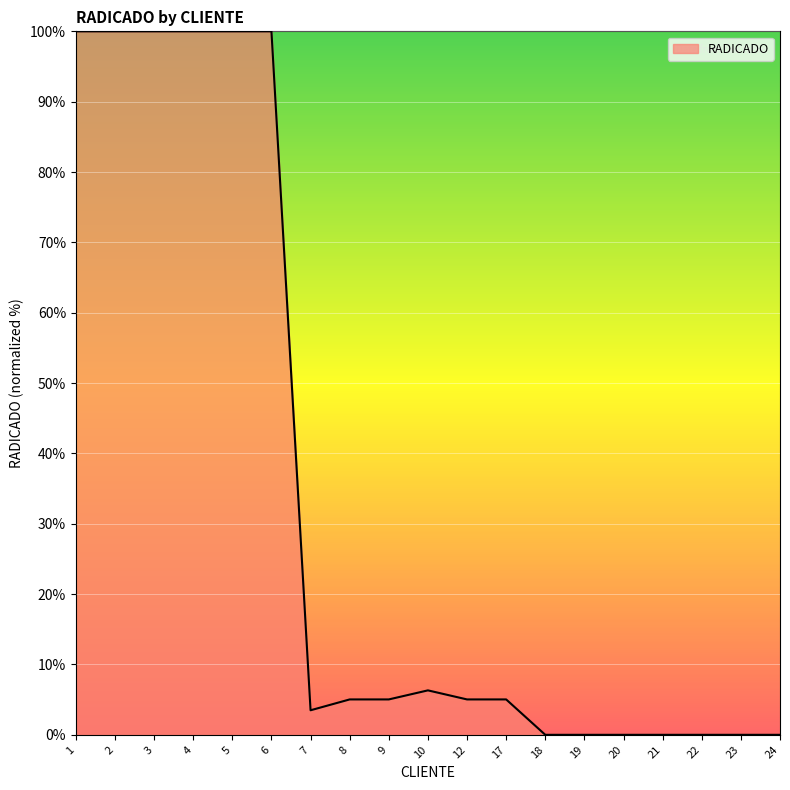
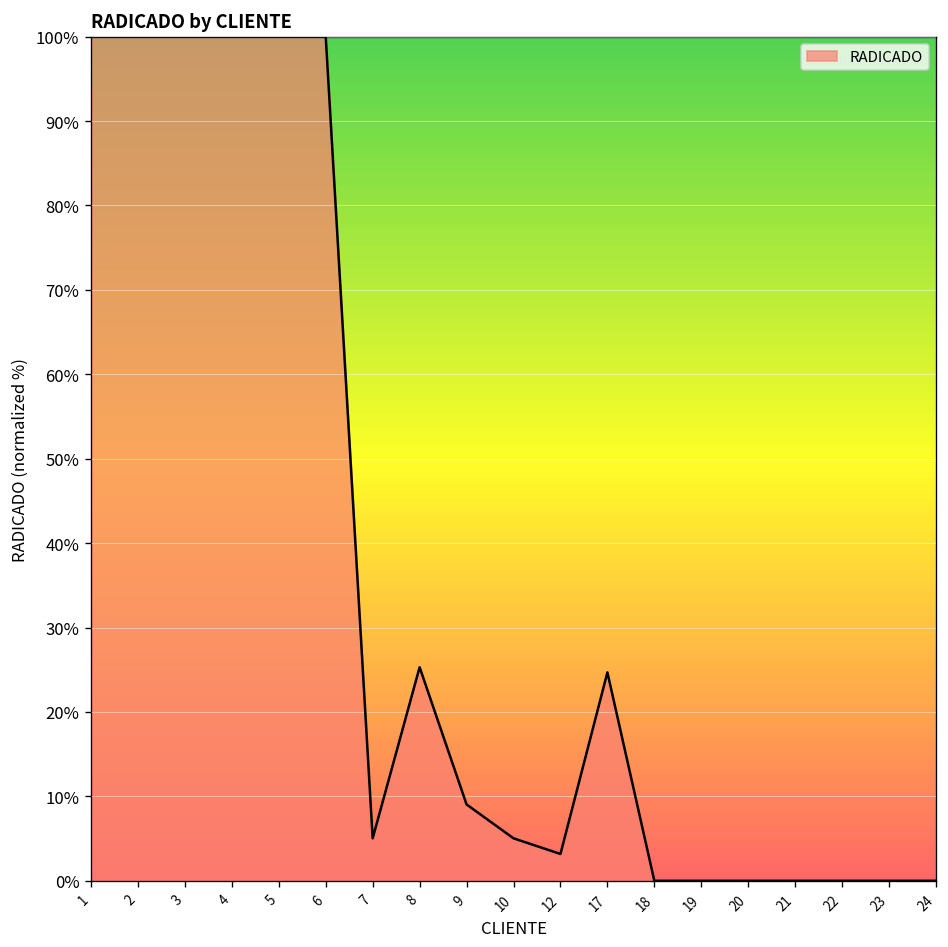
7: 3% -> 5%
8: 5% -> 25%
9: 5% -> 9%
10: 6% -> 5%
12: 5% -> 3%
17: 5% -> 25%
